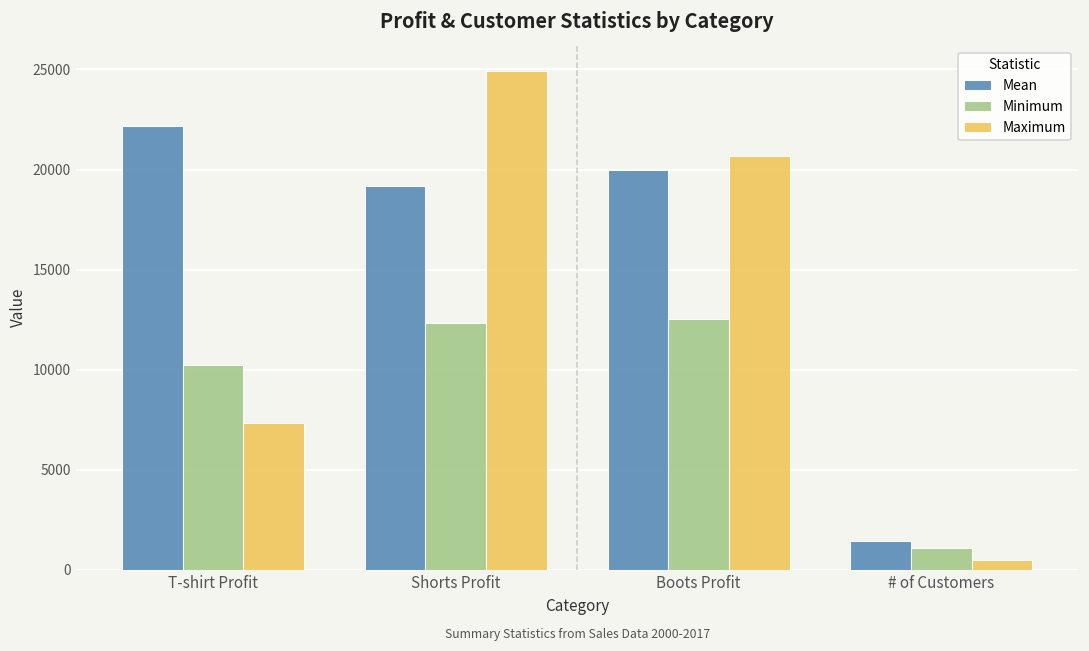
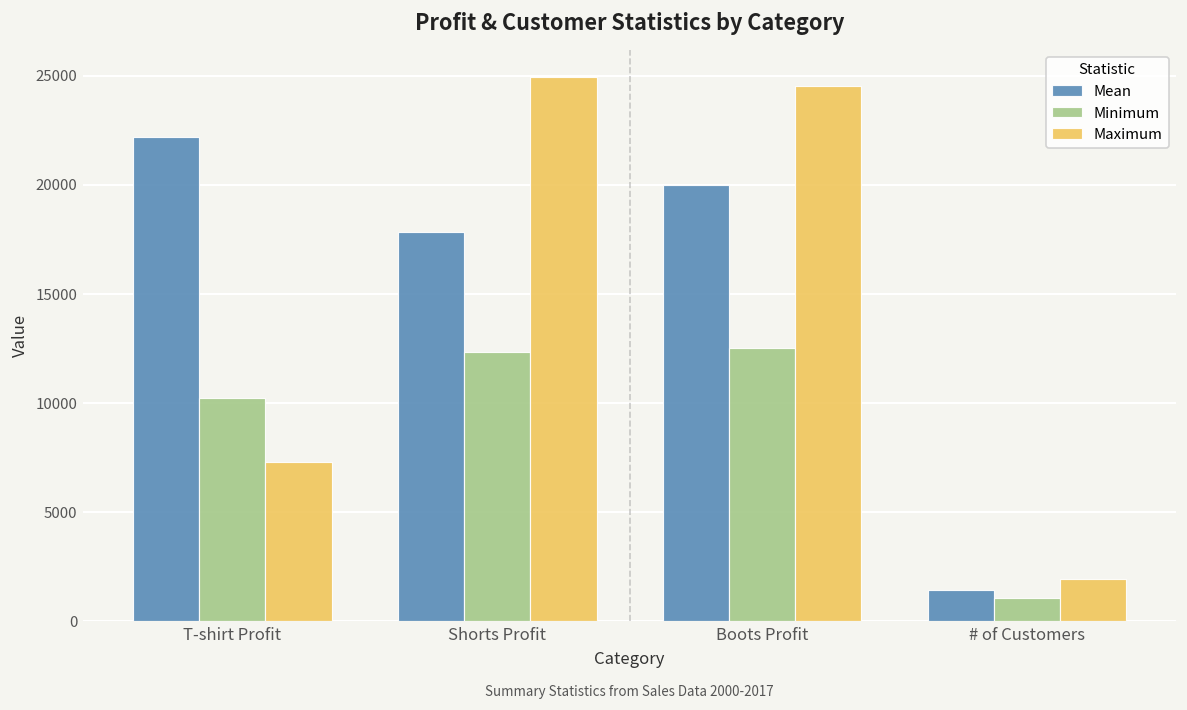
Mean, Shorts Profit: 19200 -> 17800
Maximum, Boots Profit: 20700 -> 24500
Maximum, # of Customers: 500 -> 1900
